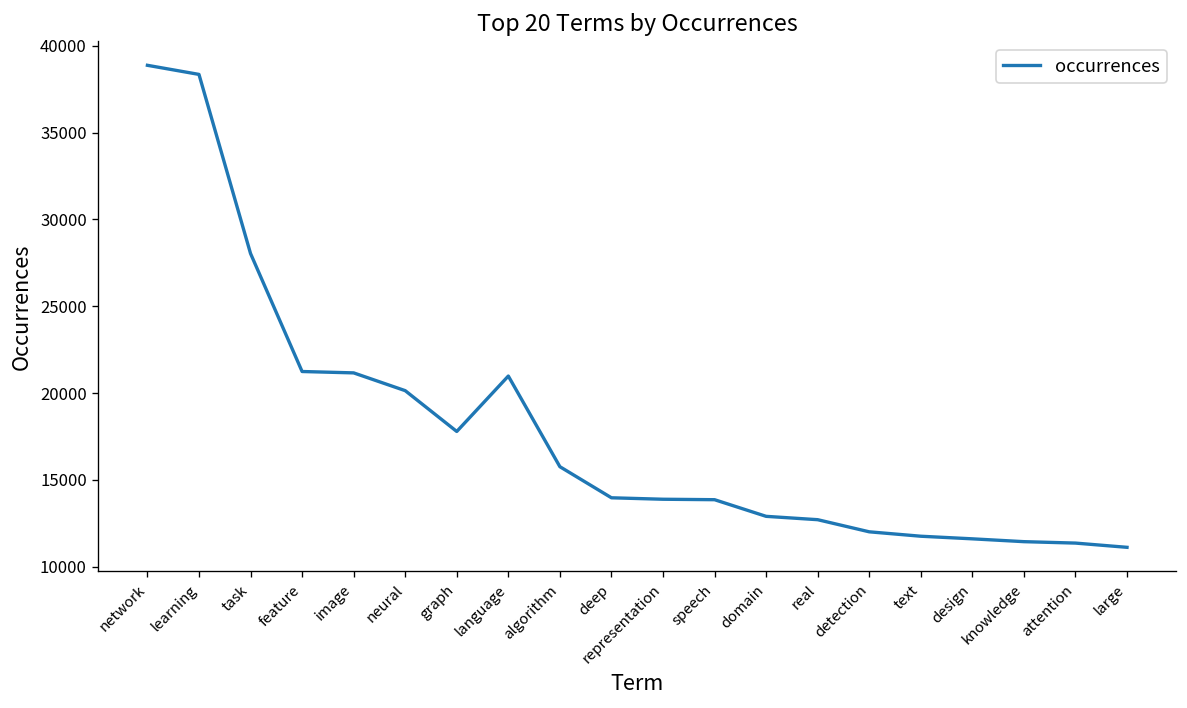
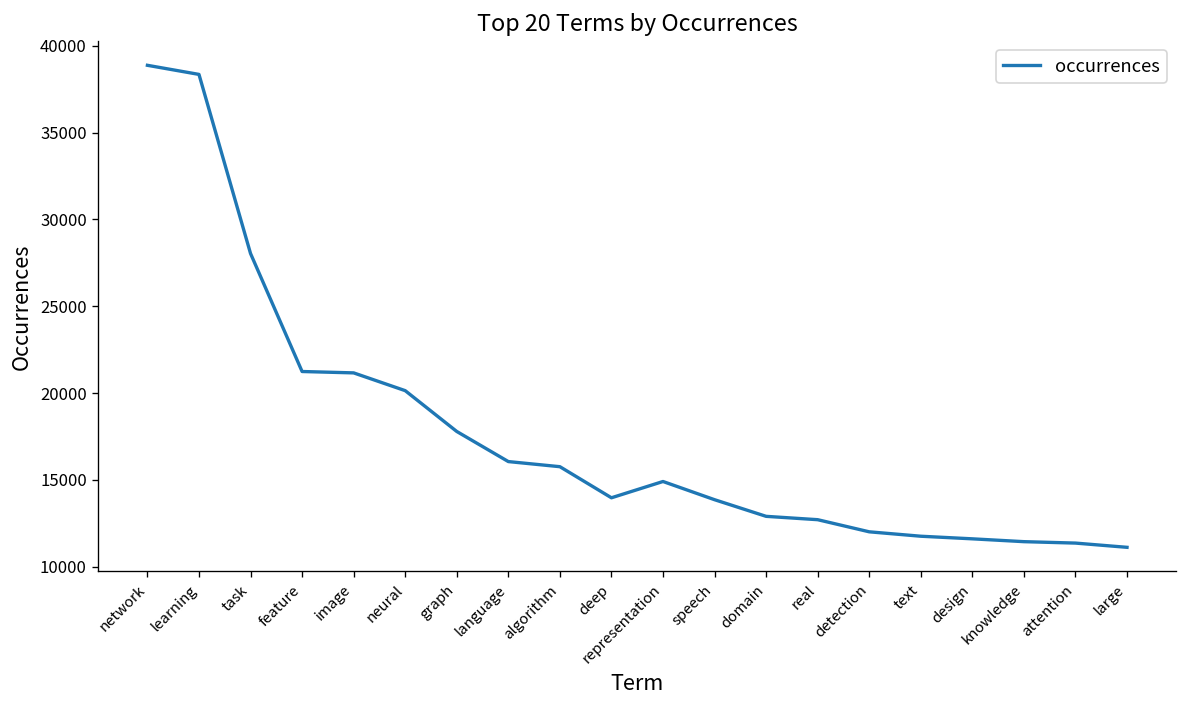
language: 21000 -> 16100
representation: 13900 -> 14900
